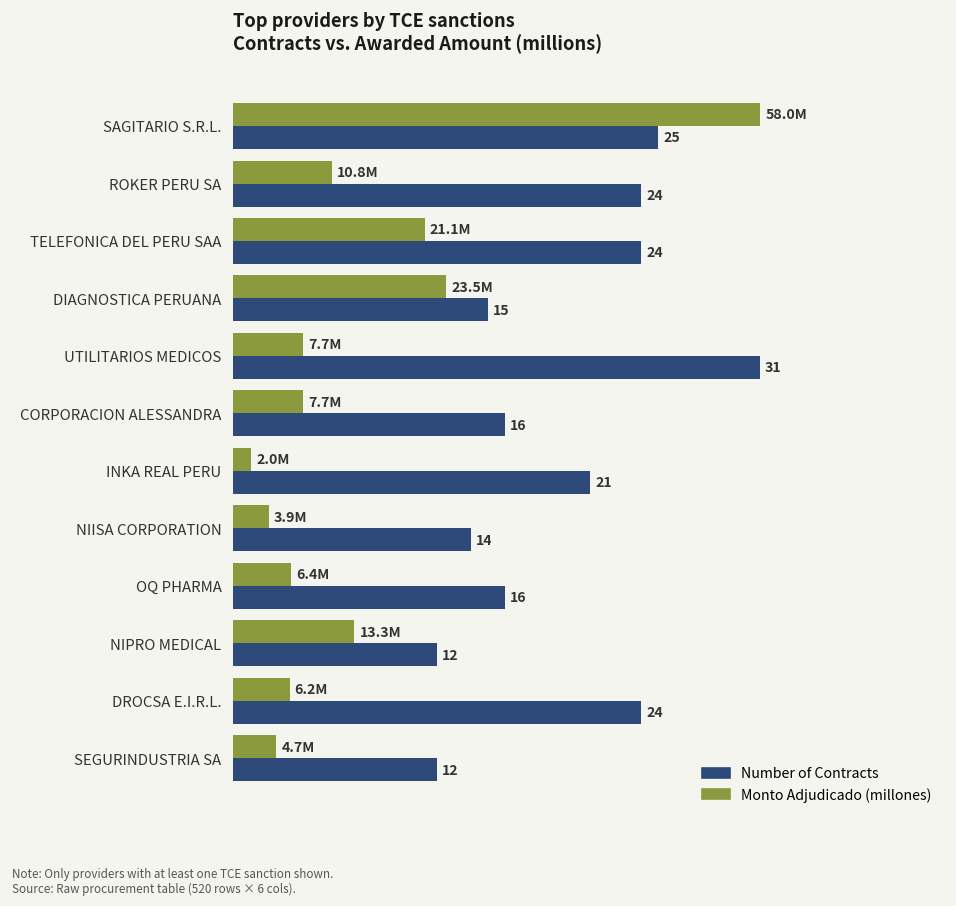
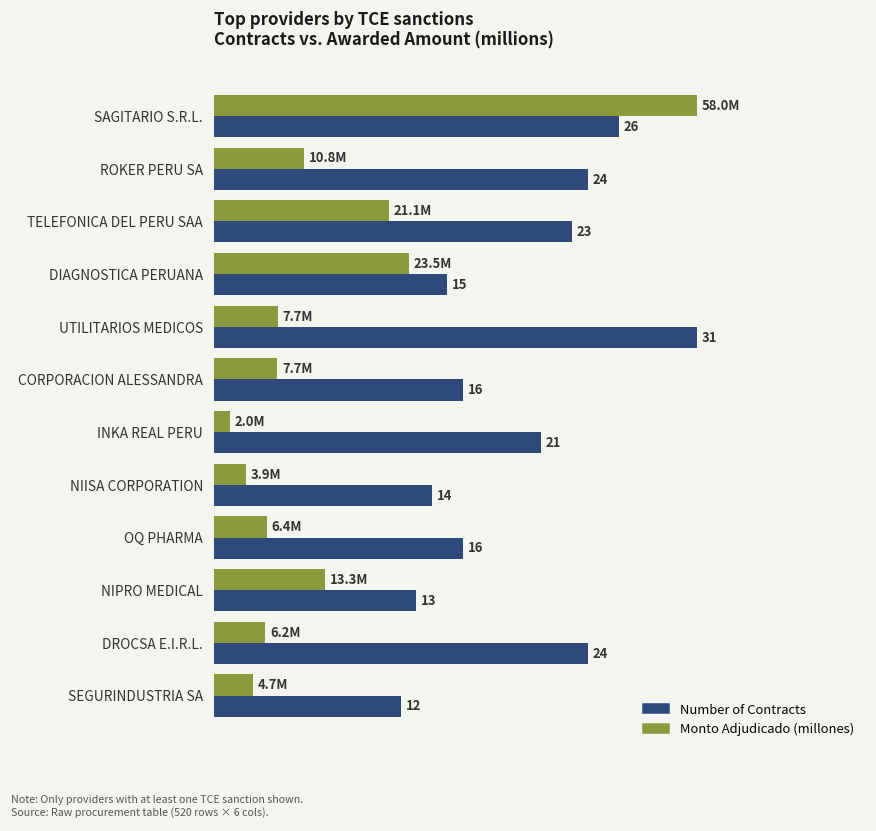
Number of Contracts, SAGITARIO S.R.L.: 25 -> 26
Number of Contracts, TELEFONICA DEL PERU SAA: 24 -> 23
Number of Contracts, NIPRO MEDICAL: 12 -> 13
